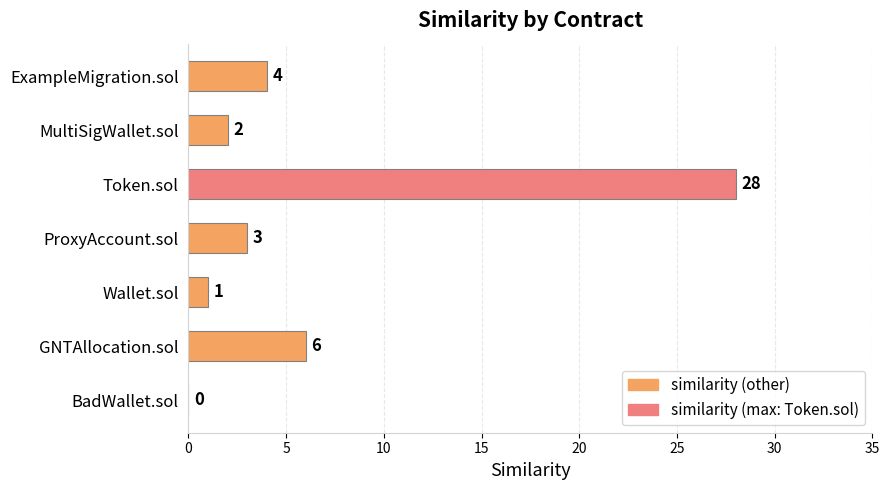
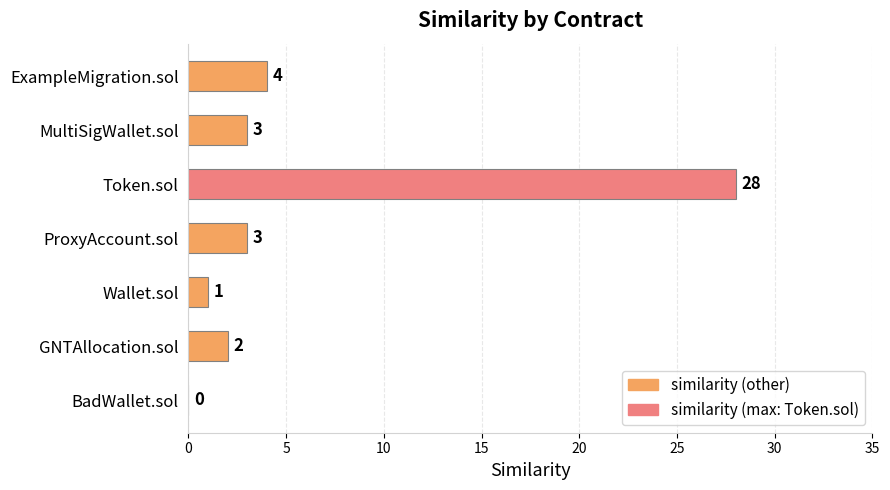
MultiSigWallet.sol: 2 -> 3
GNTAllocation.sol: 6 -> 2
